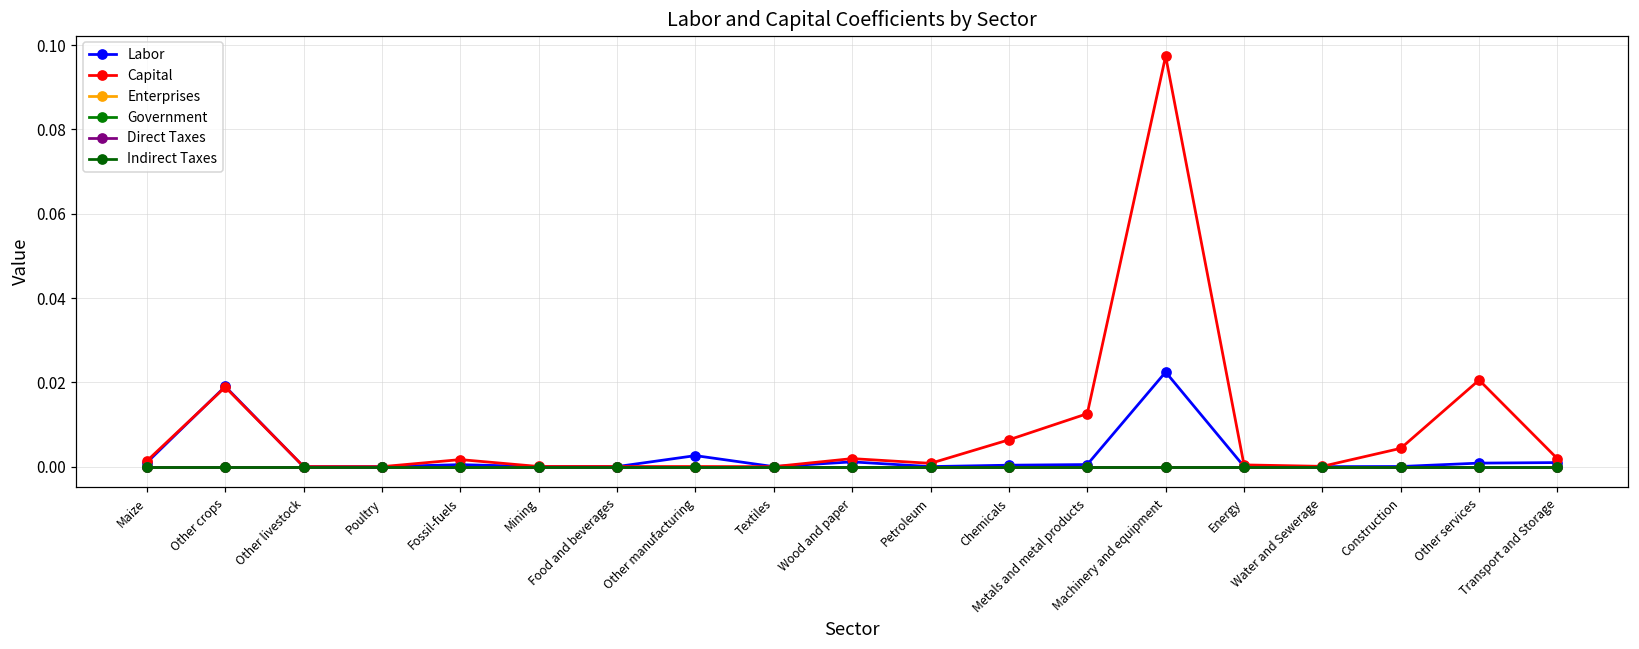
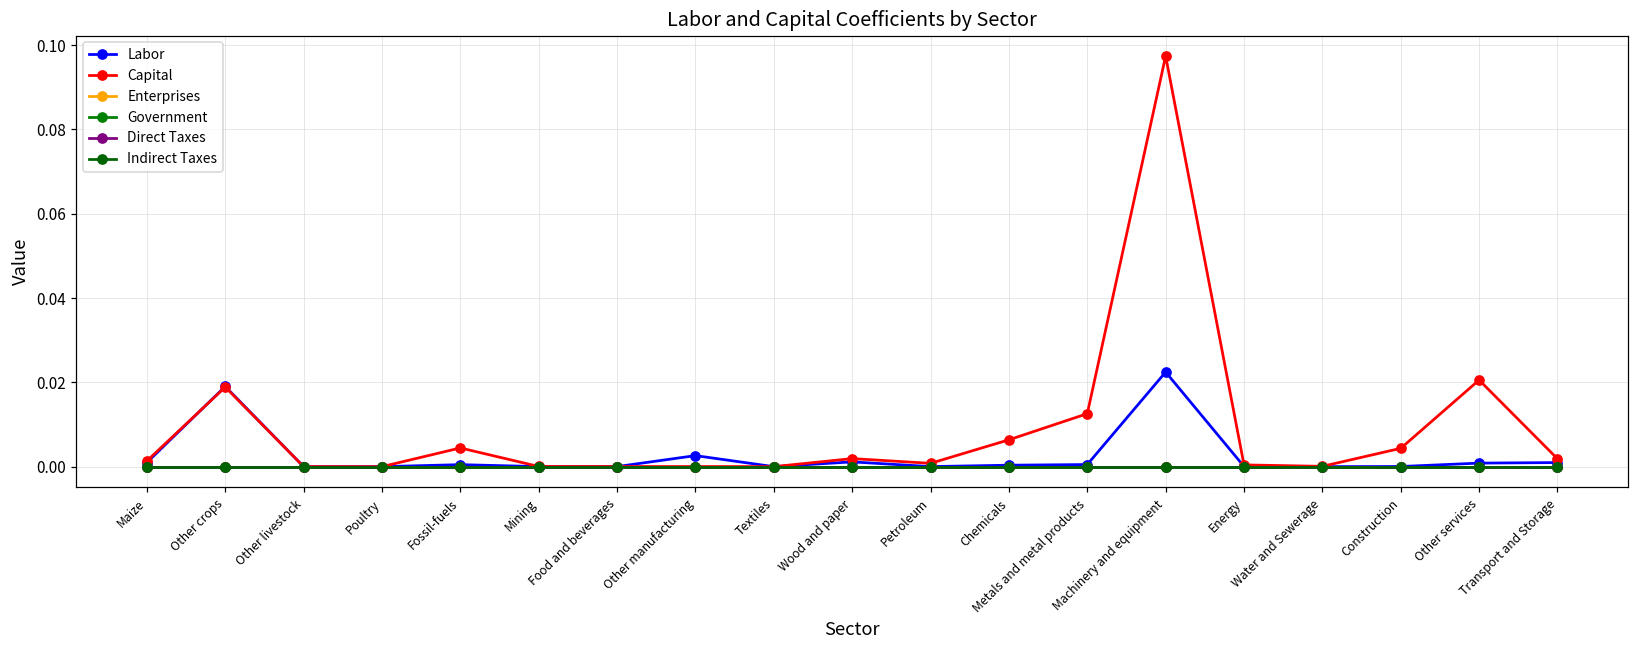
Capital, Fossil-fuels: 0.002 -> 0.004
